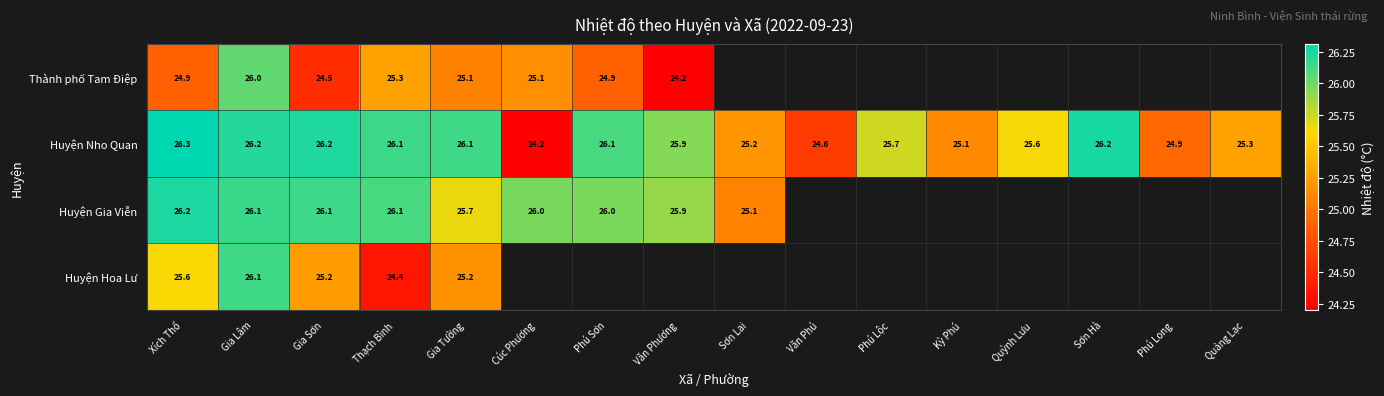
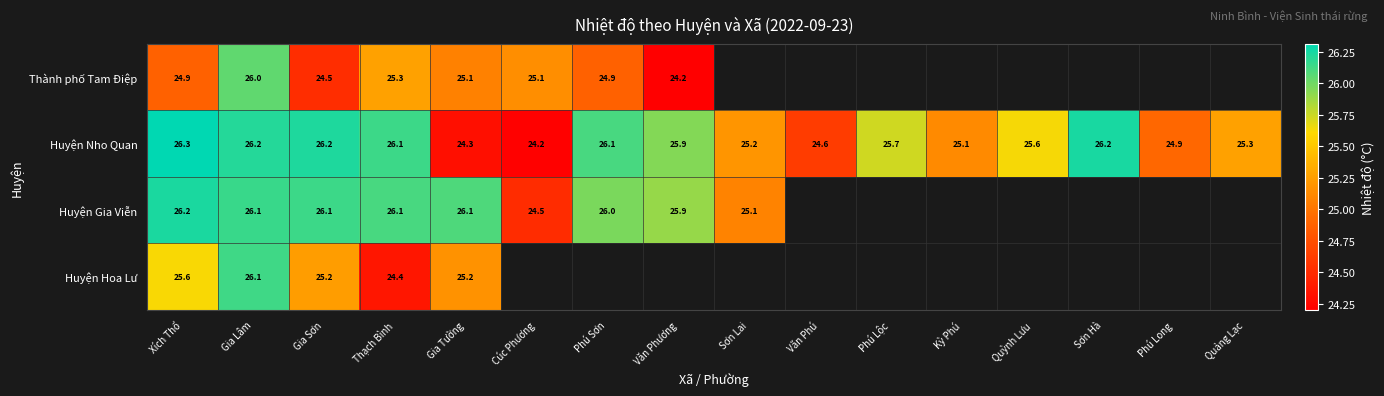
Huyện Nho Quan, Gia Tường: 26.1 -> 24.3
Huyện Gia Viễn, Gia Tường: 25.7 -> 26.1
Huyện Gia Viễn, Cúc Phương: 26.0 -> 24.5
